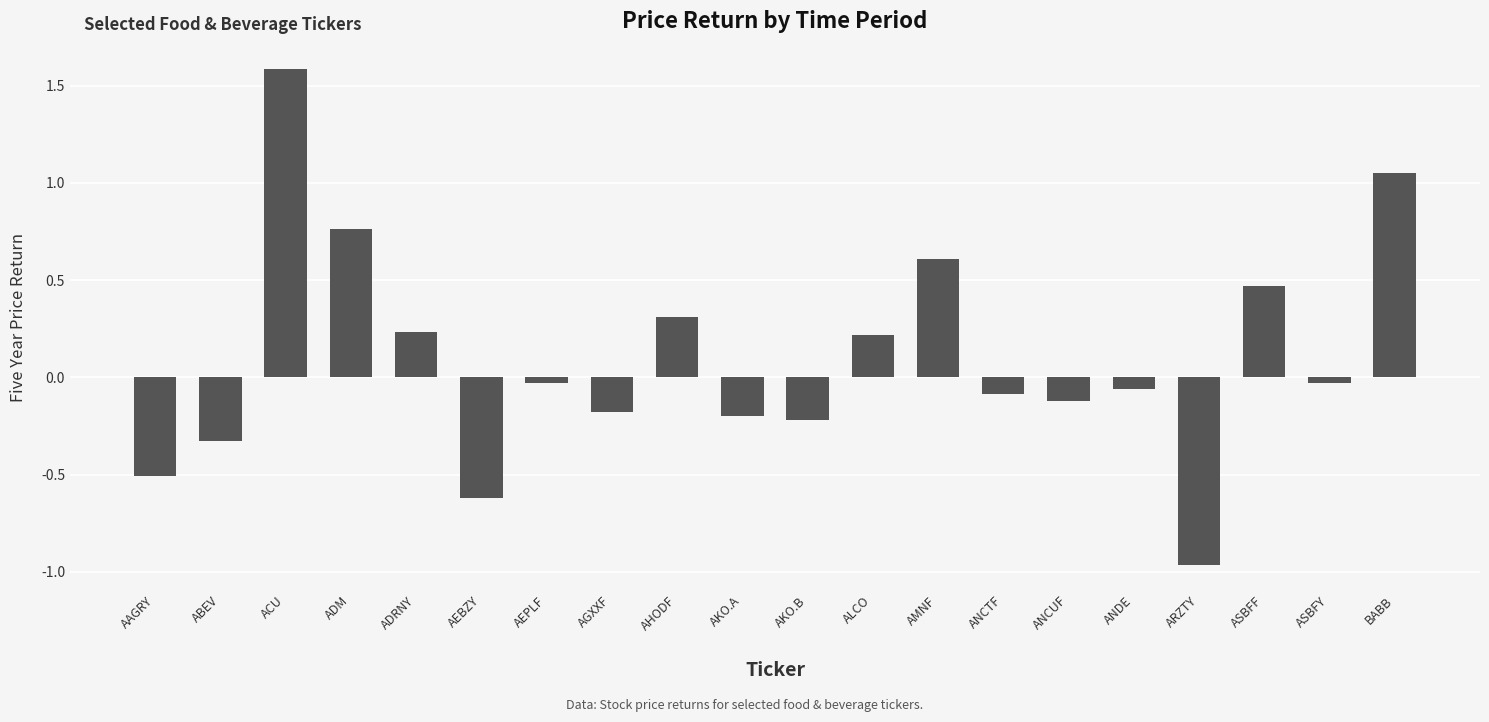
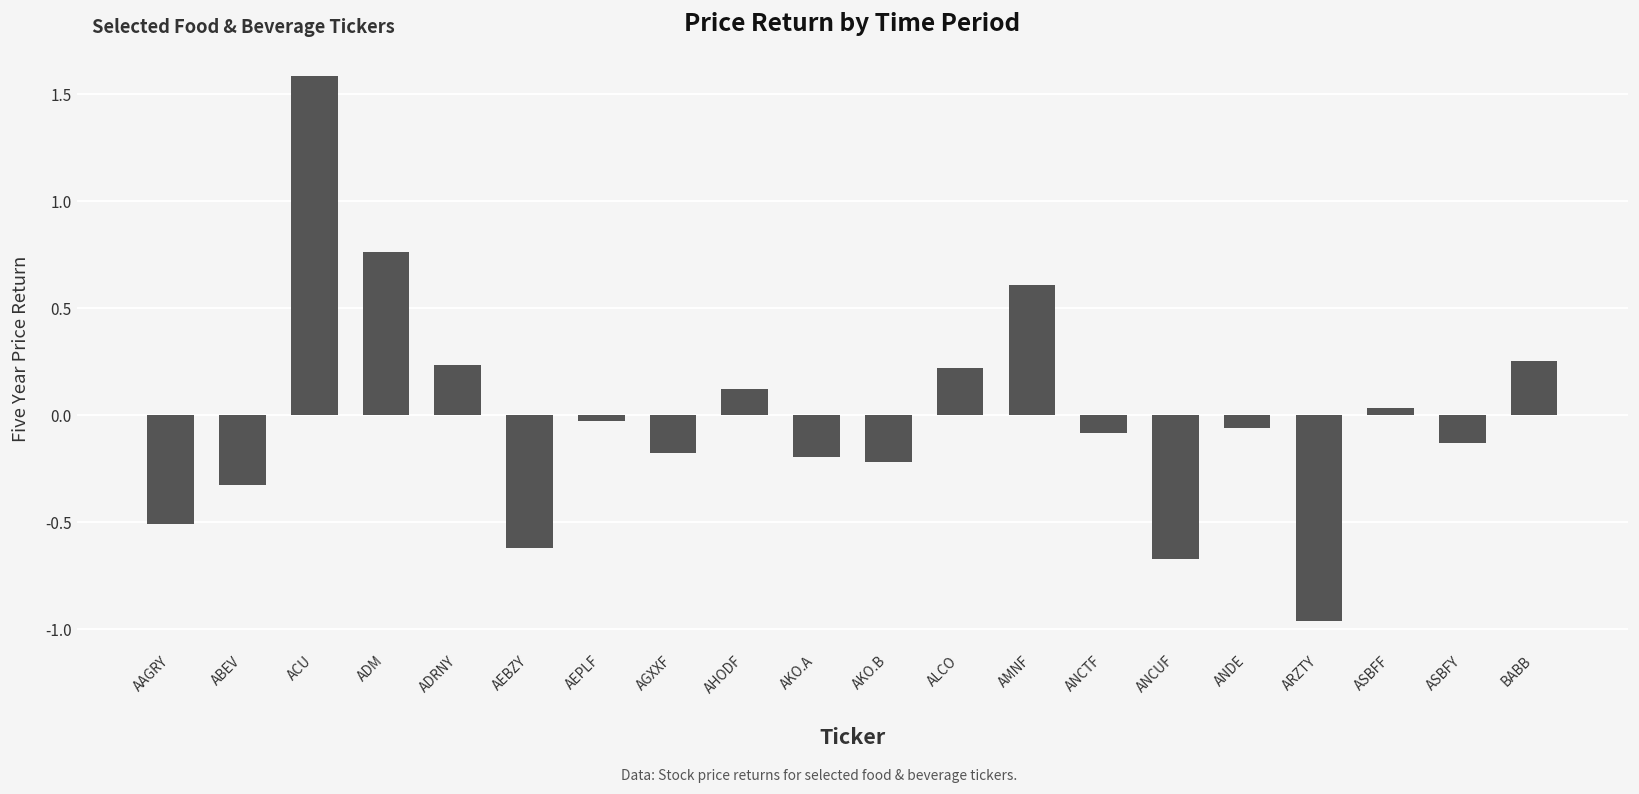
AHODF: 0.31 -> 0.12
ANCUF: -0.12 -> -0.67
ASBFF: 0.47 -> 0.03
ASBFY: -0.03 -> -0.13
BABB: 1.05 -> 0.25
